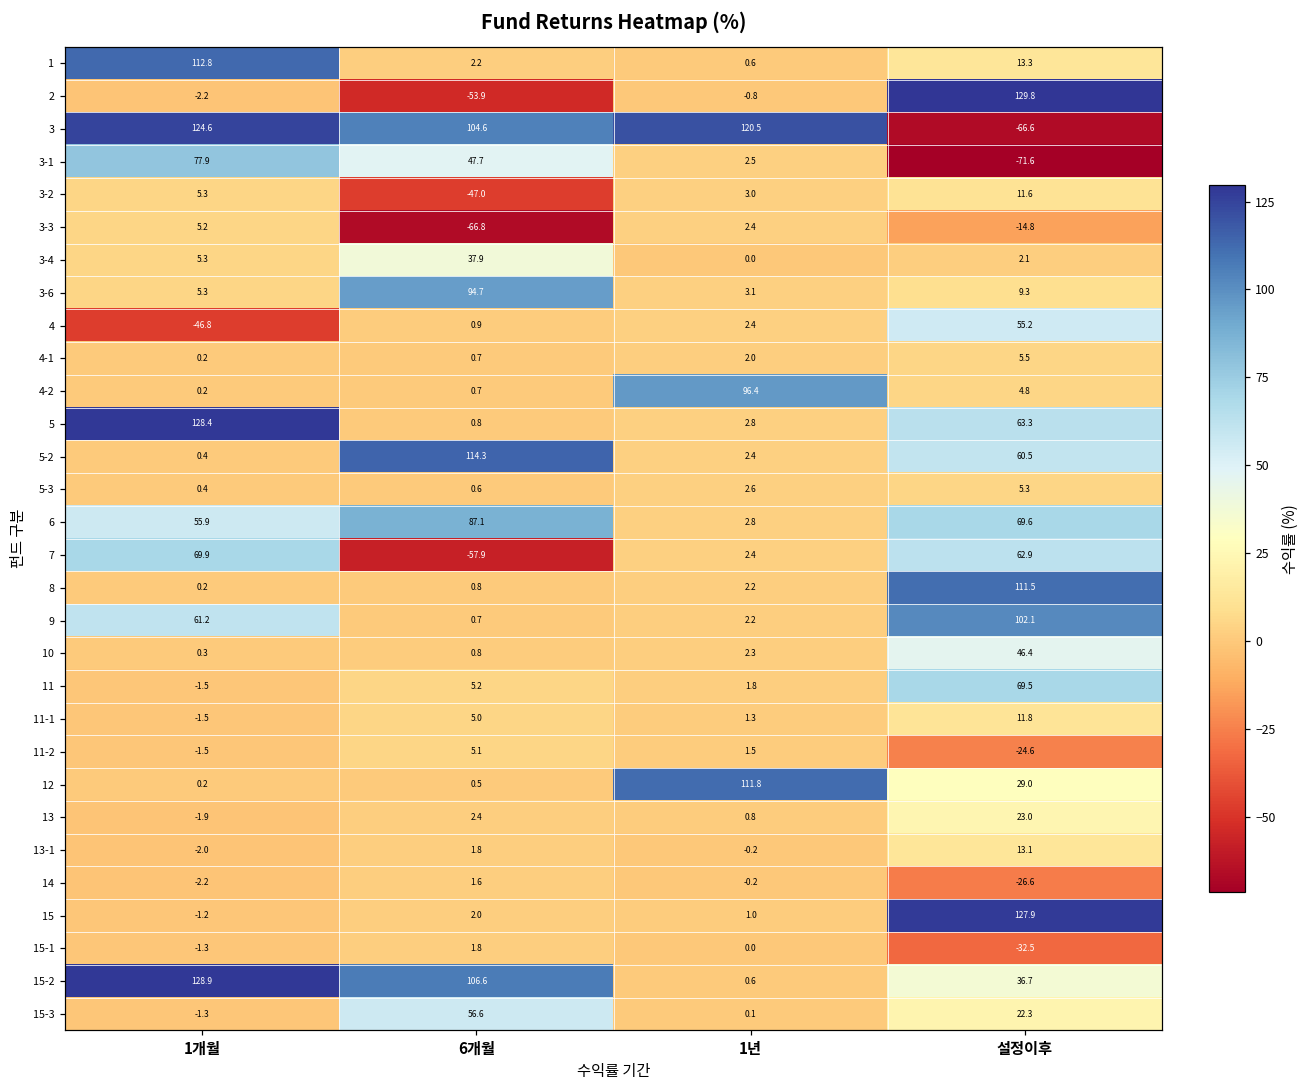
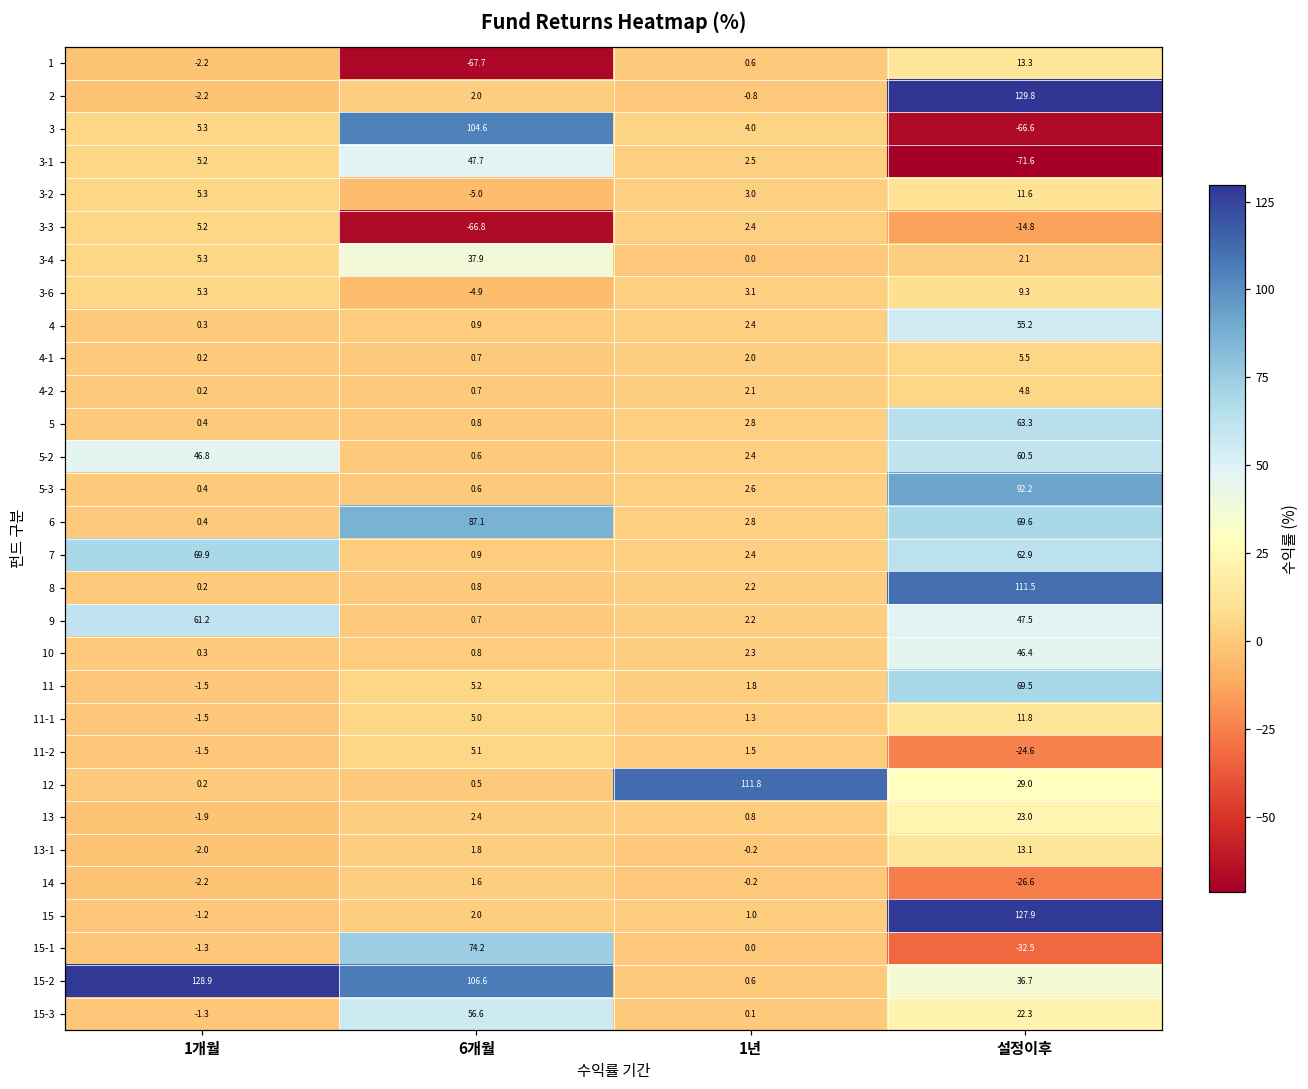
1, 1개월: 112.8 -> -2.2
1, 6개월: 2.2 -> -67.7
2, 6개월: -53.9 -> 2.0
3, 1개월: 124.6 -> 5.3
3, 1년: 120.5 -> 4.0
3-1, 1개월: 77.9 -> 5.2
3-2, 6개월: -47.0 -> -5.0
3-6, 6개월: 94.7 -> -4.9
4, 1개월: -46.8 -> 0.3
4-2, 1년: 96.4 -> 2.1
5, 1개월: 128.4 -> 0.4
5-2, 1개월: 0.4 -> 46.8
5-2, 6개월: 114.3 -> 0.6
5-3, 설정이후: 5.3 -> 92.2
6, 1개월: 55.9 -> 0.4
7, 6개월: -57.9 -> 0.9
9, 설정이후: 102.1 -> 47.5
15-1, 6개월: 1.8 -> 74.2
